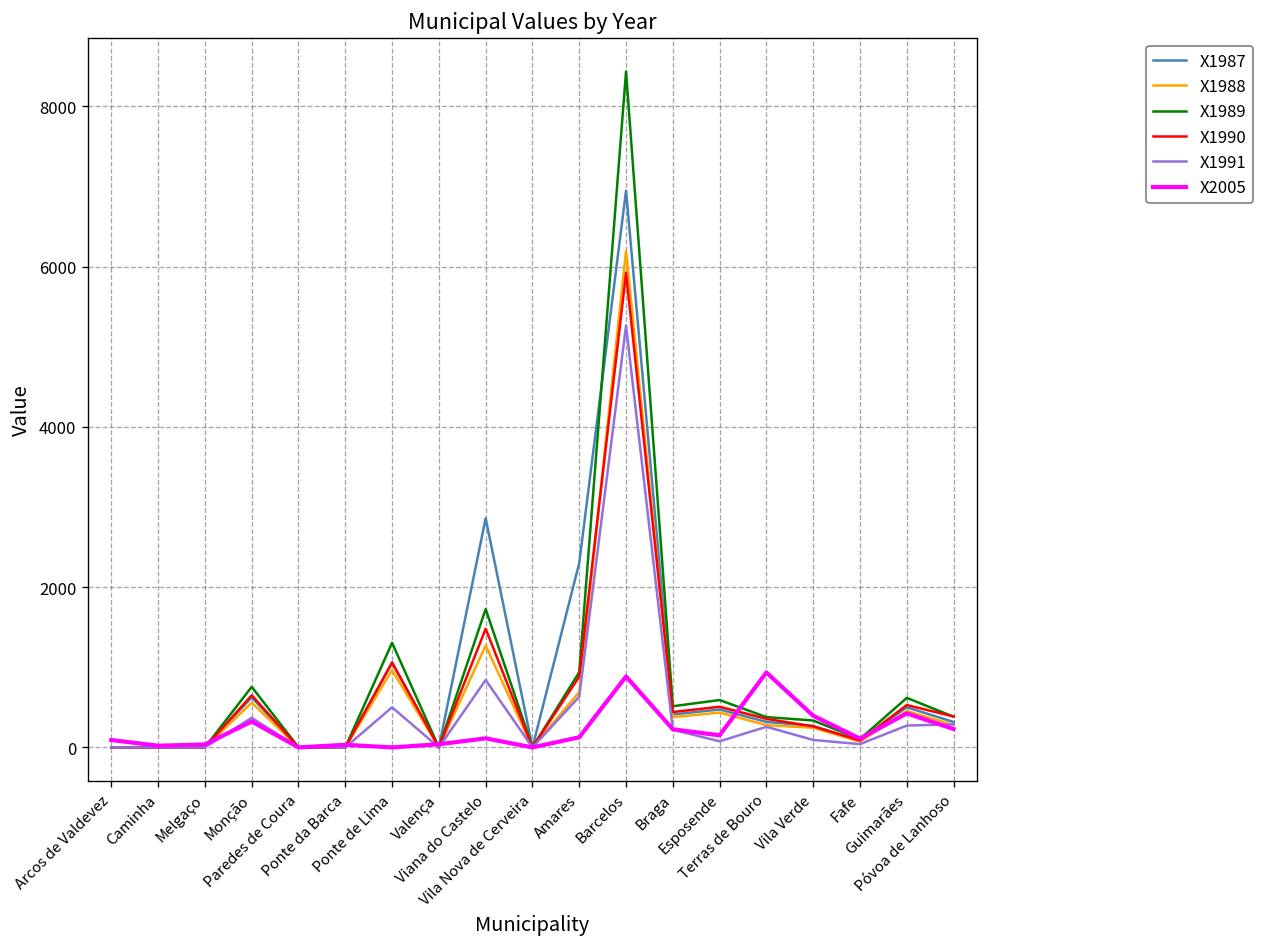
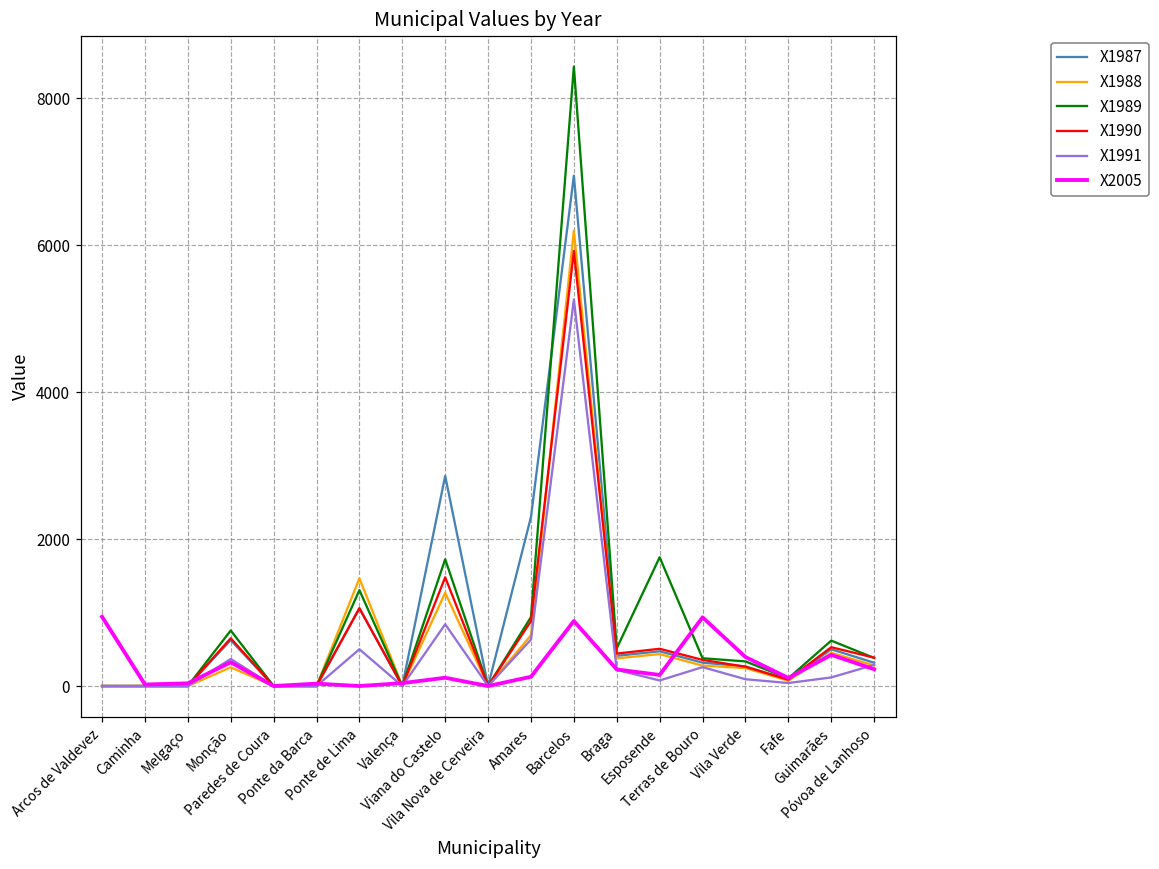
X2005, Arcos de Valdevez: 100 -> 900
X1988, Monção: 600 -> 300
X1988, Ponte de Lima: 1000 -> 1500
X1989, Esposende: 600 -> 1800
X1991, Guimarães: 300 -> 100
